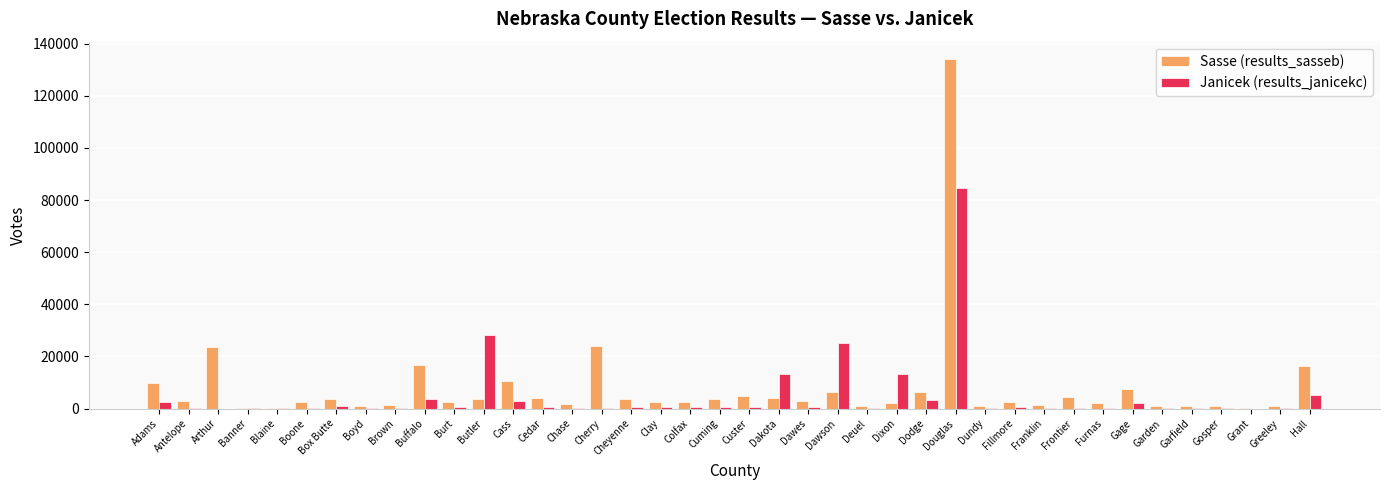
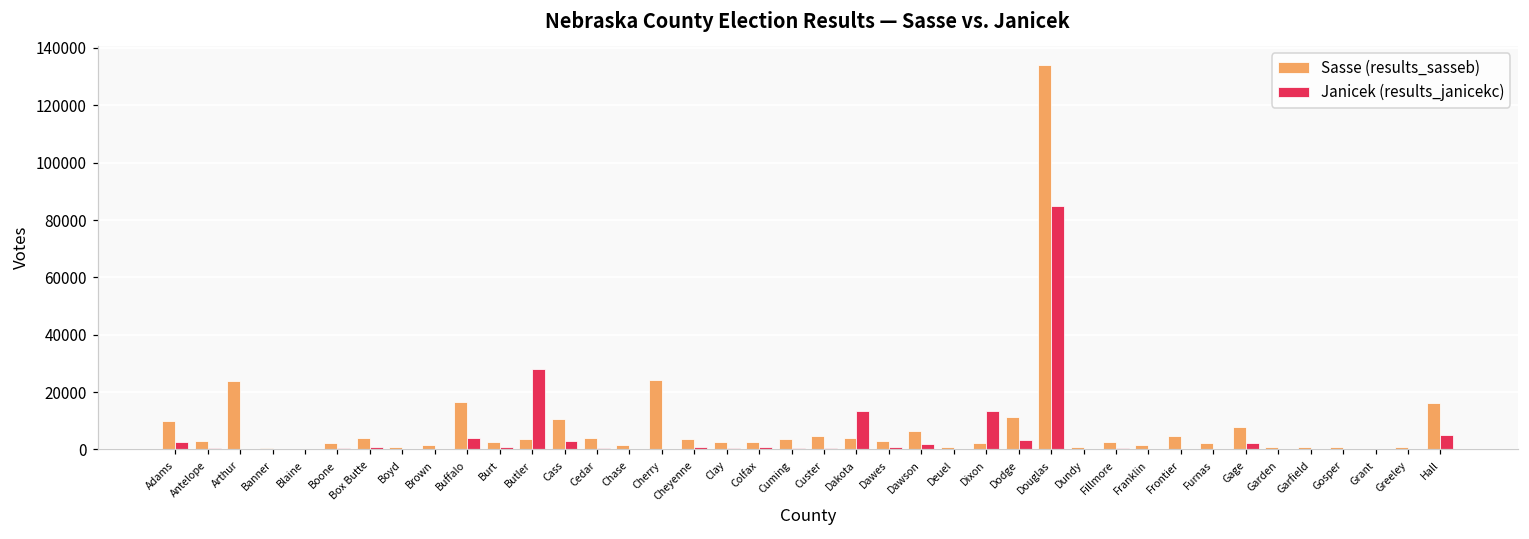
Janicek (results_janicekc), Dawson: 25000 -> 2000
Sasse (results_sasseb), Dodge: 6000 -> 11000
